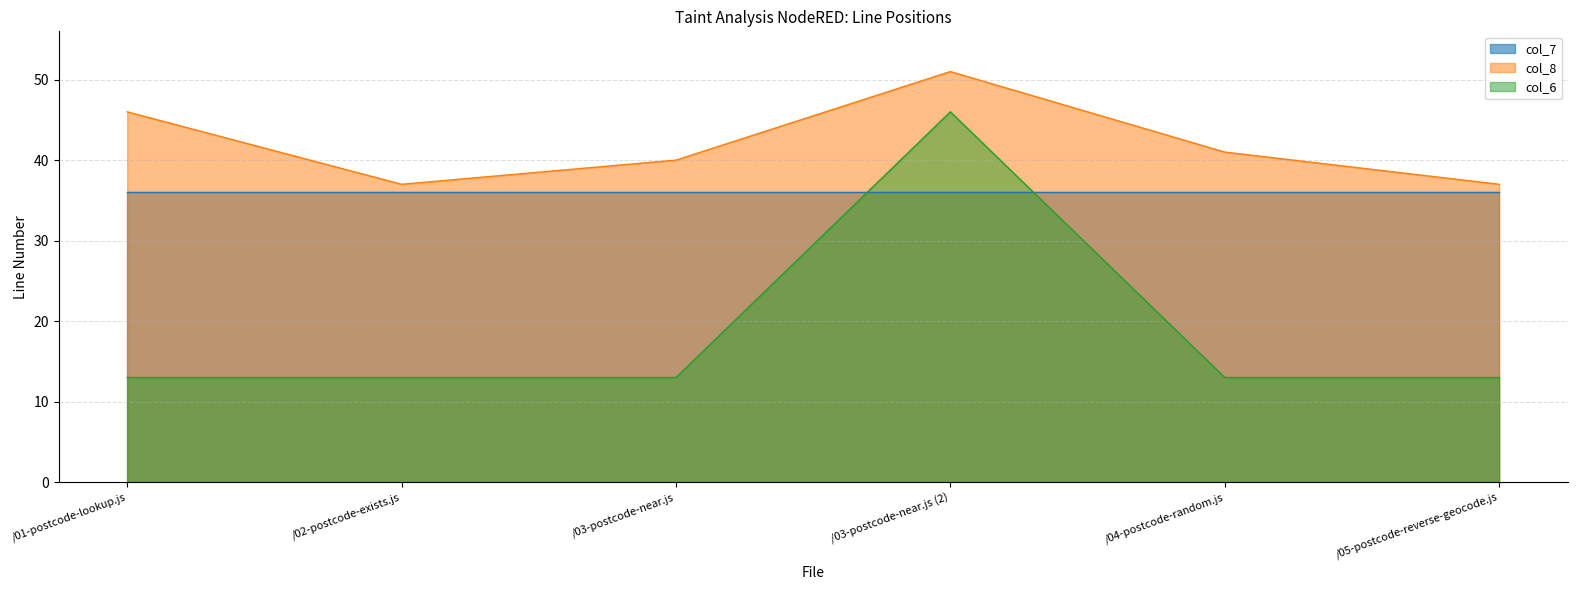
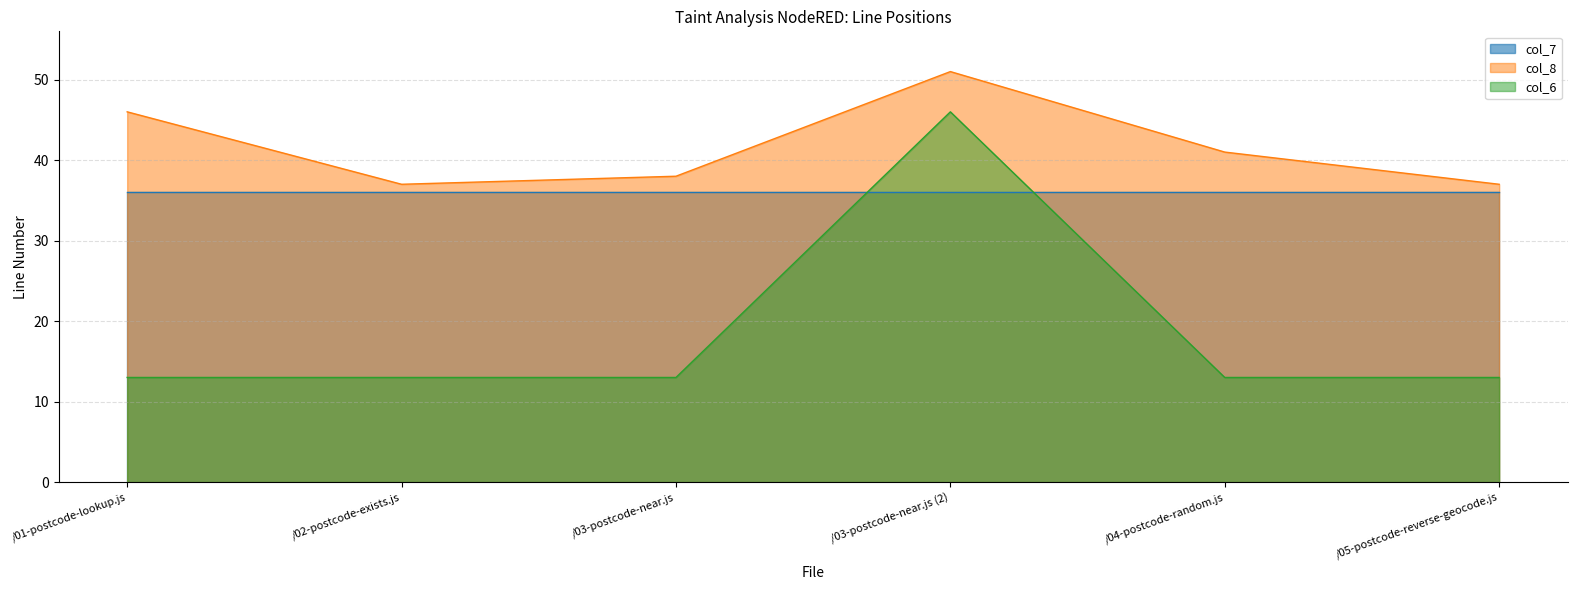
col_8, /03-postcode-near.js: 40 -> 38
